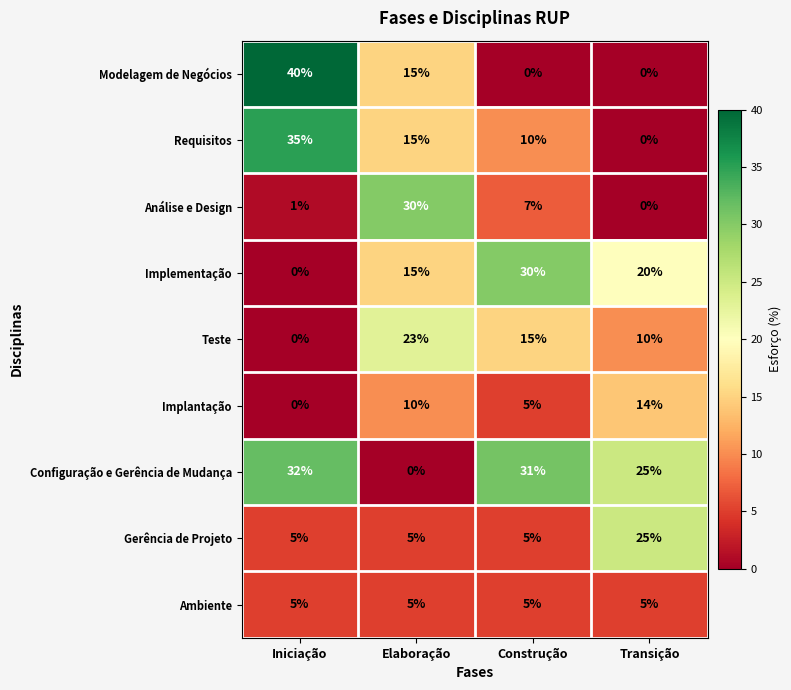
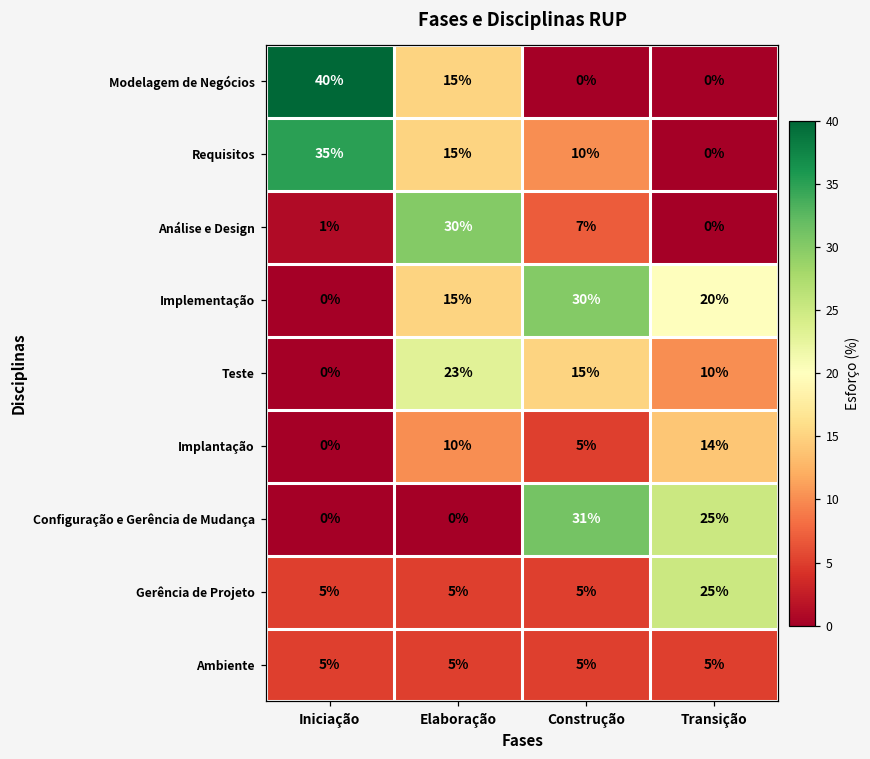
Configuração e Gerência de Mudança, Iniciação: 32% -> 0%
